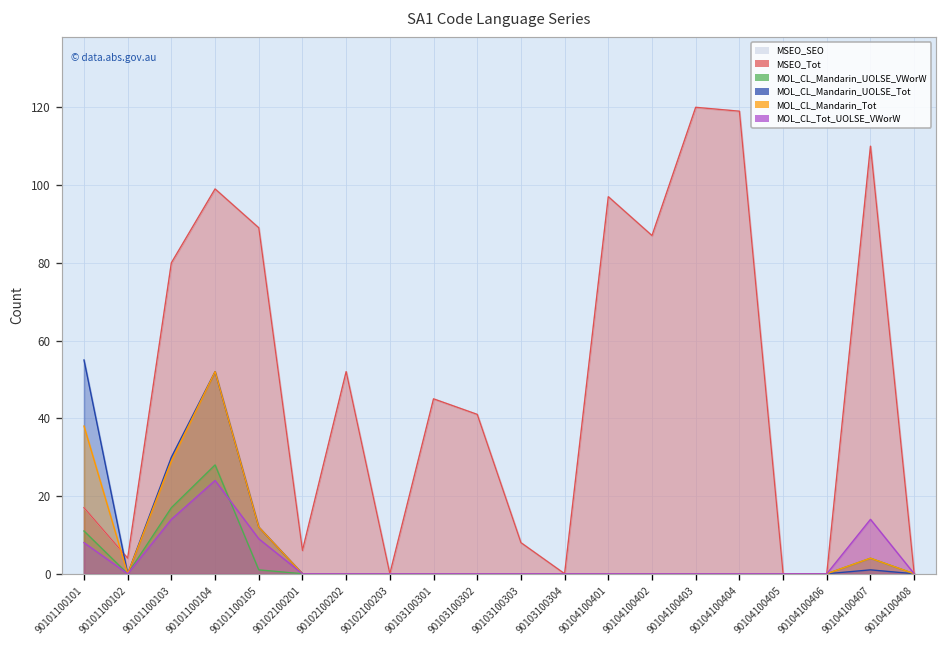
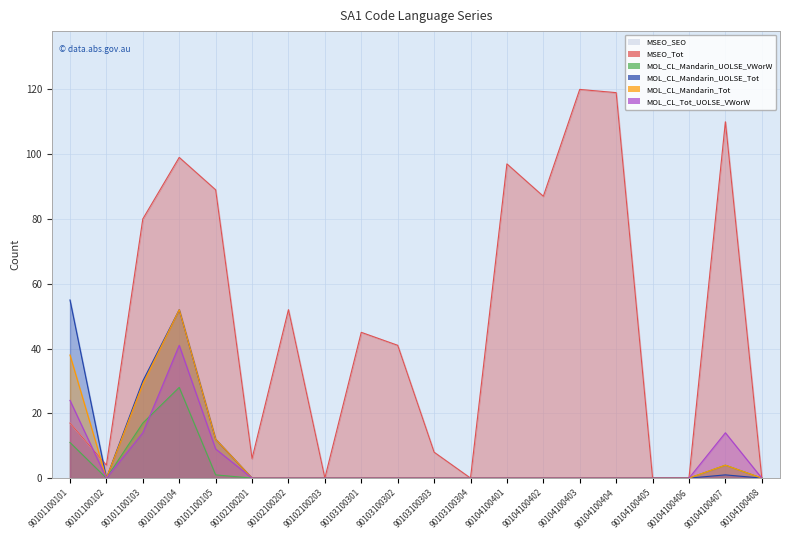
MOL_CL_Tot_UOLSE_VWorW, 90101100101: 8 -> 24
MOL_CL_Tot_UOLSE_VWorW, 90101100104: 24 -> 41
